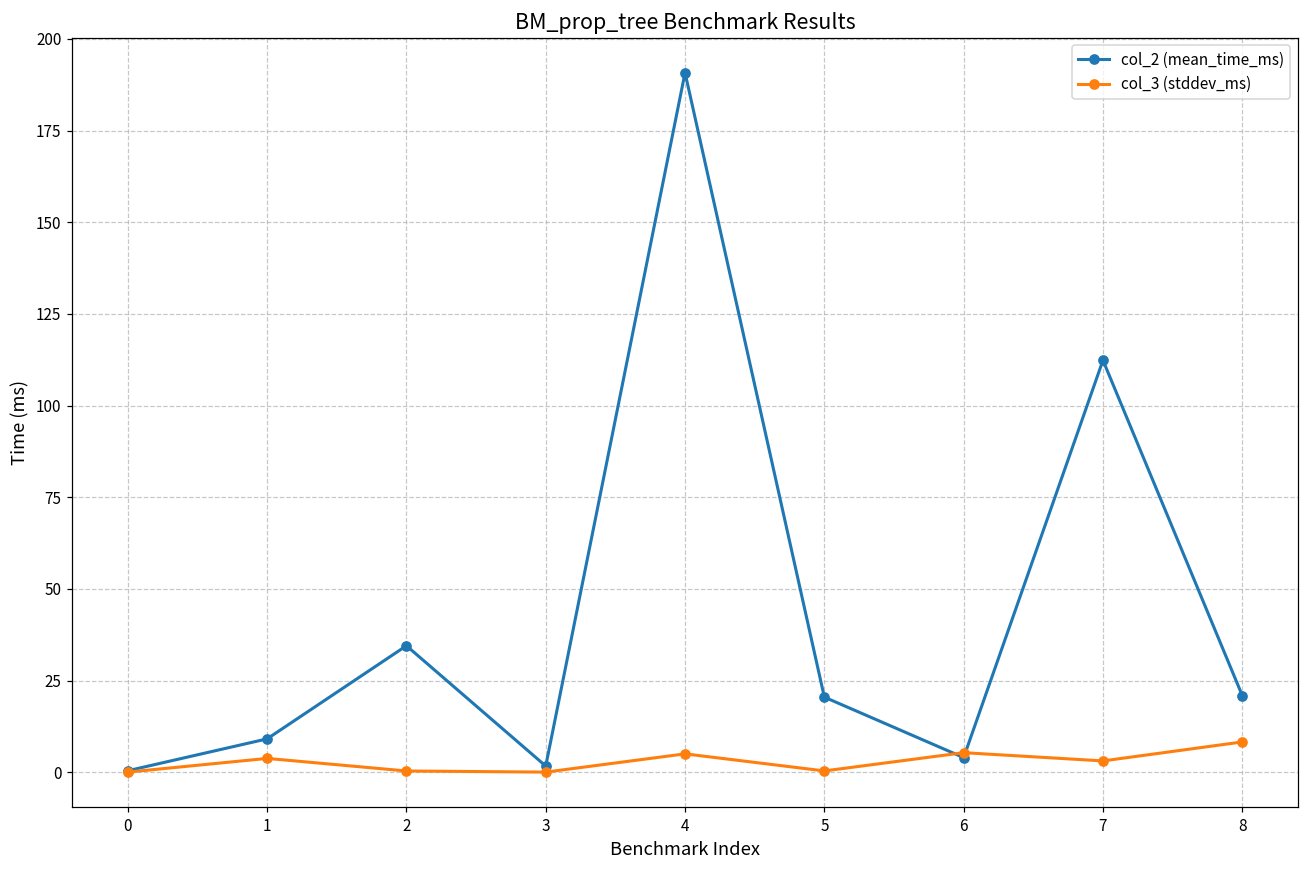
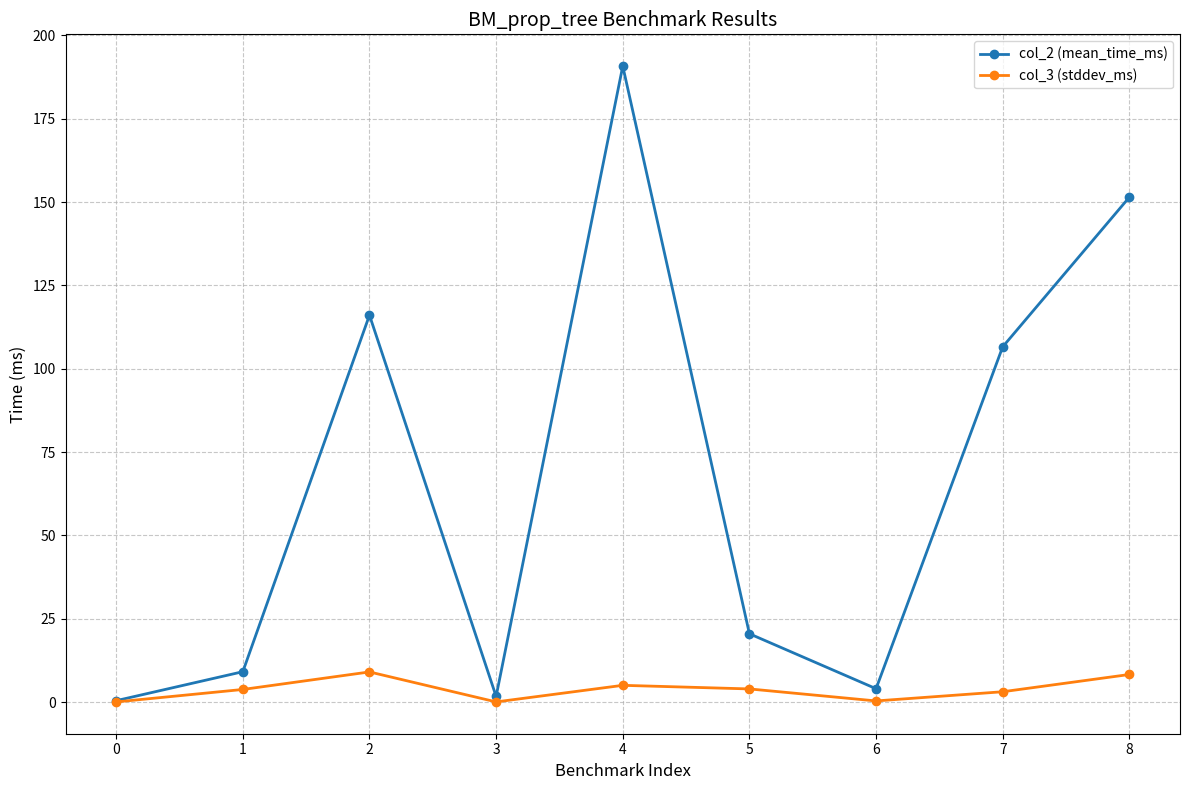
col_2 (mean_time_ms), 2: 35 -> 116
col_3 (stddev_ms), 2: 0 -> 9
col_3 (stddev_ms), 5: 0 -> 4
col_3 (stddev_ms), 6: 5 -> 0
col_2 (mean_time_ms), 7: 112 -> 107
col_2 (mean_time_ms), 8: 21 -> 151
